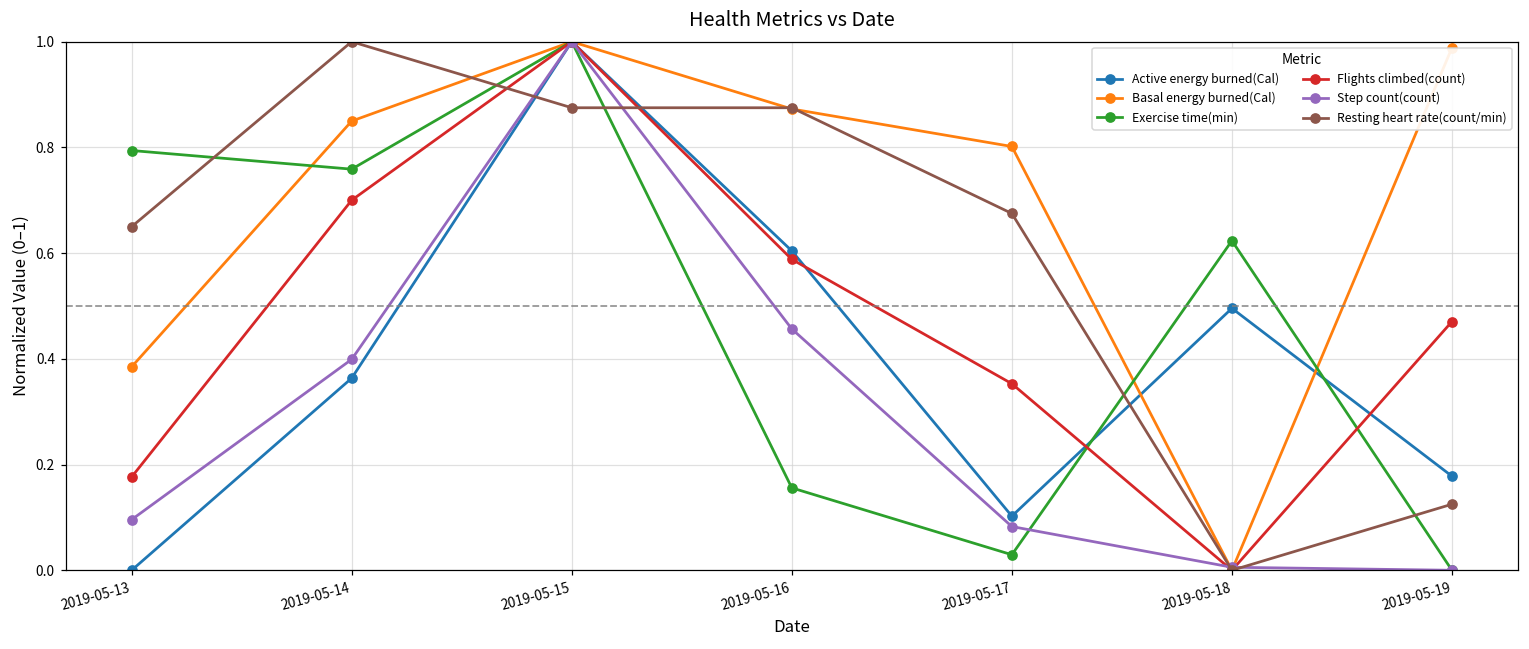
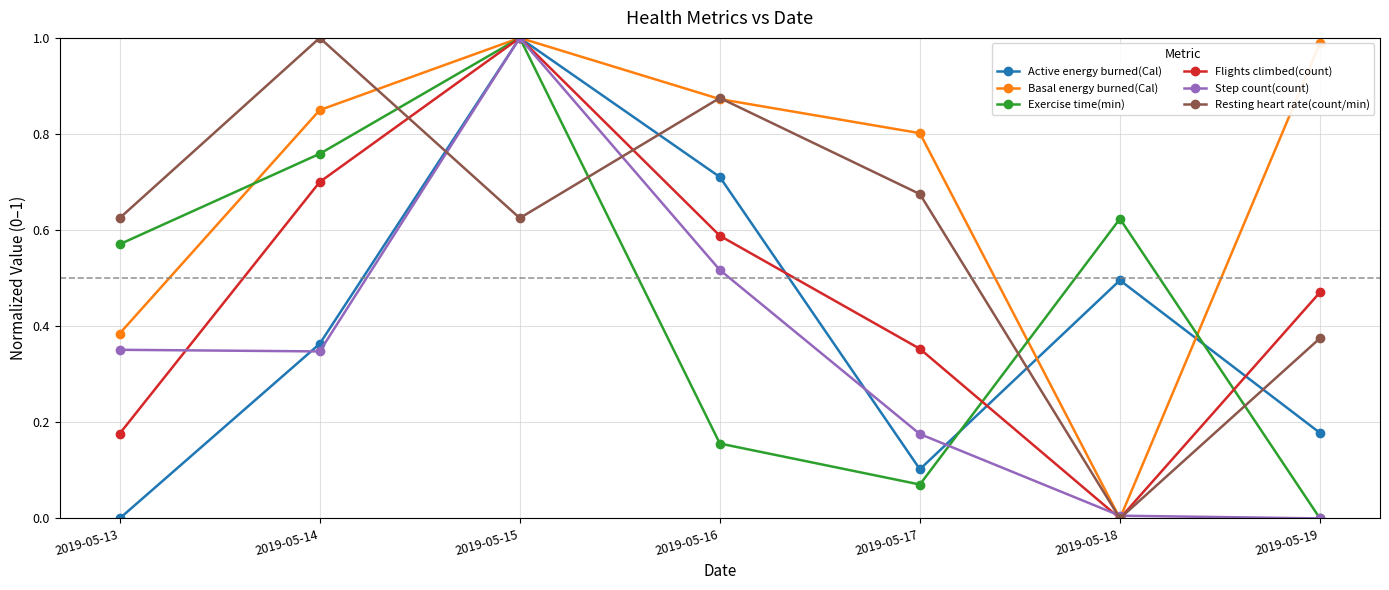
Exercise time(min), 2019-05-13: 0.79 -> 0.57
Step count(count), 2019-05-13: 0.10 -> 0.35
Resting heart rate(count/min), 2019-05-13: 0.65 -> 0.63
Step count(count), 2019-05-14: 0.40 -> 0.35
Resting heart rate(count/min), 2019-05-15: 0.88 -> 0.63
Active energy burned(Cal), 2019-05-16: 0.60 -> 0.71
Step count(count), 2019-05-16: 0.46 -> 0.52
Exercise time(min), 2019-05-17: 0.03 -> 0.07
Step count(count), 2019-05-17: 0.08 -> 0.18
Resting heart rate(count/min), 2019-05-19: 0.13 -> 0.38
